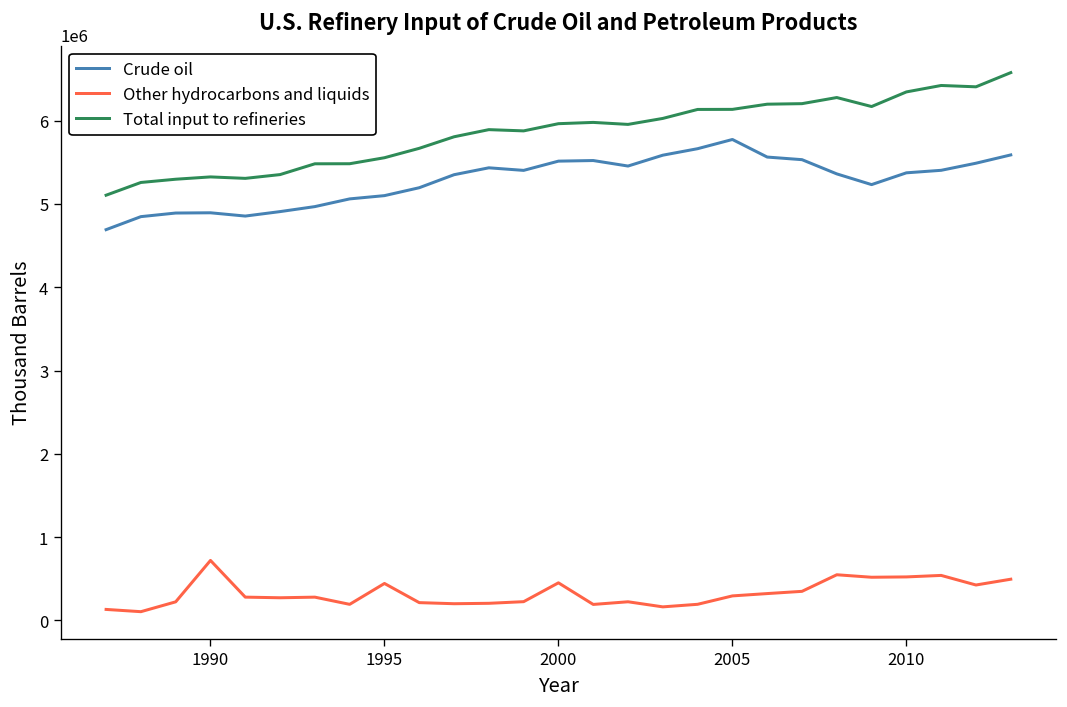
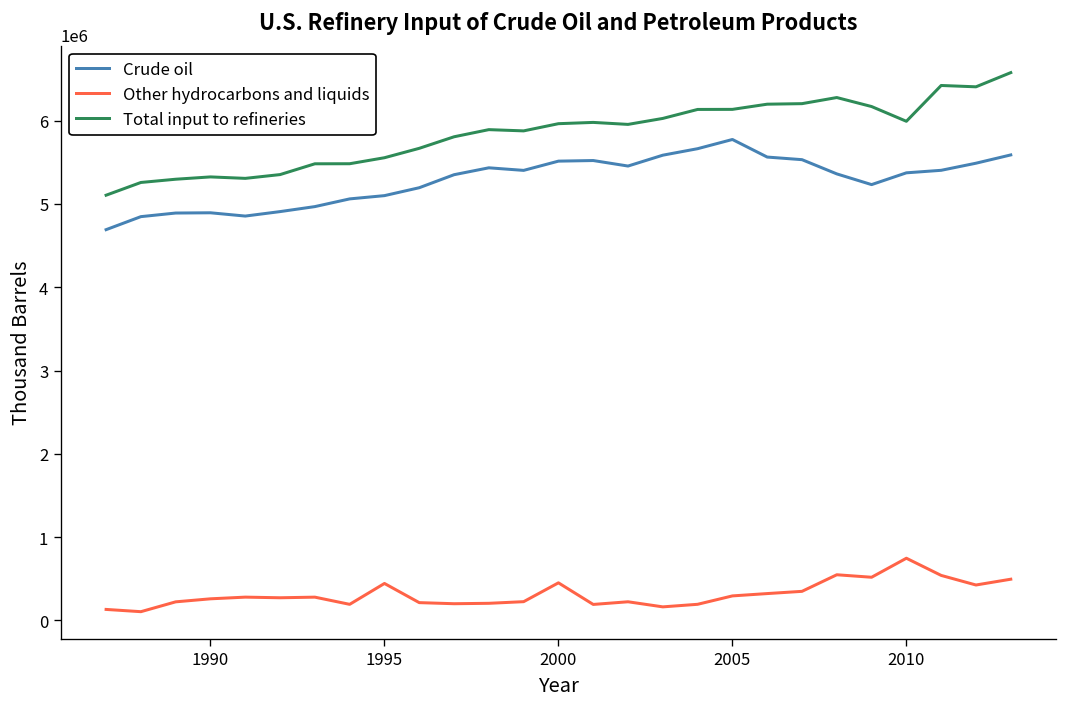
Other hydrocarbons and liquids, 1990: 700000 -> 300000
Other hydrocarbons and liquids, 2010: 500000 -> 700000
Total input to refineries, 2010: 6300000 -> 6000000
